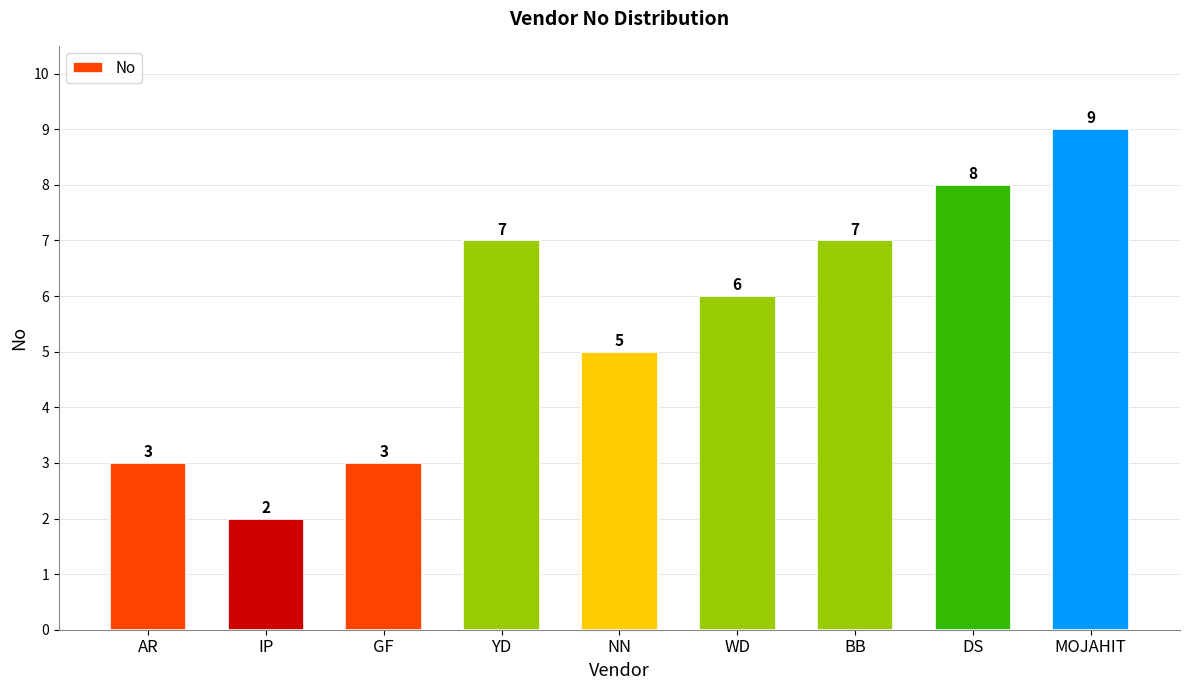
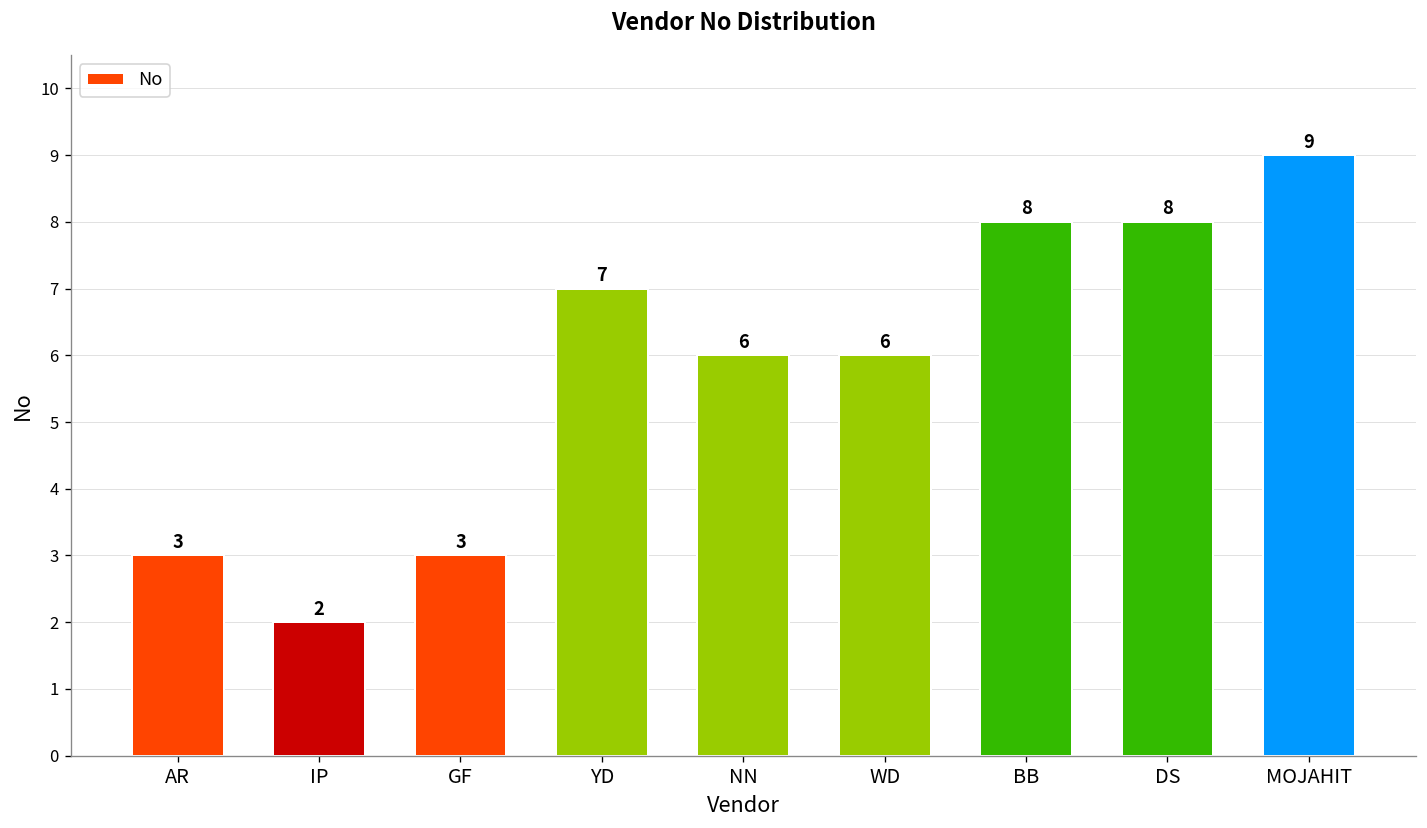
NN: 5 -> 6
BB: 7 -> 8
